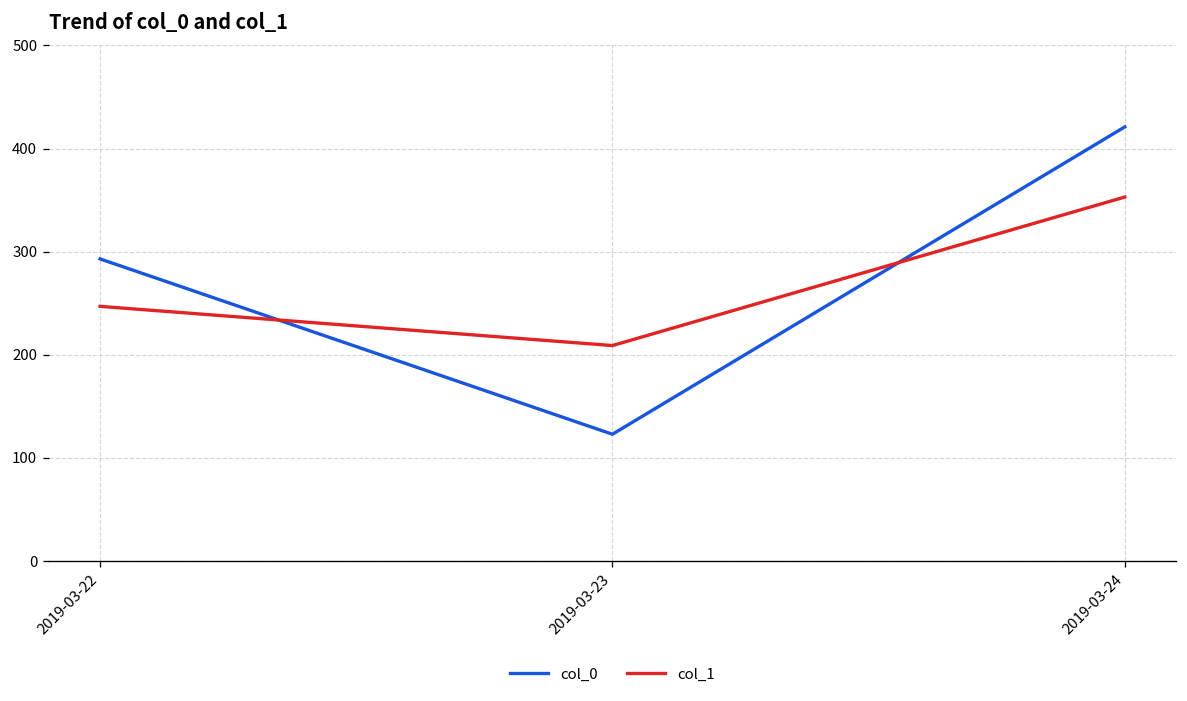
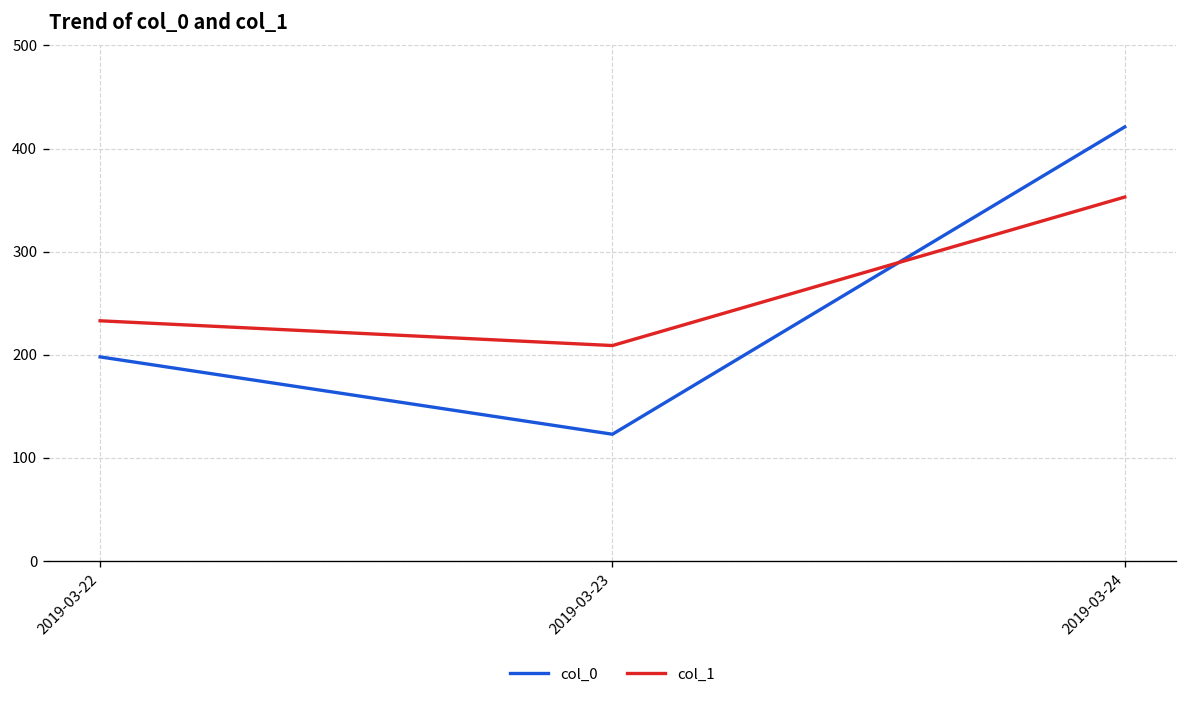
col_0, 2019-03-22: 290 -> 200
col_1, 2019-03-22: 250 -> 230
